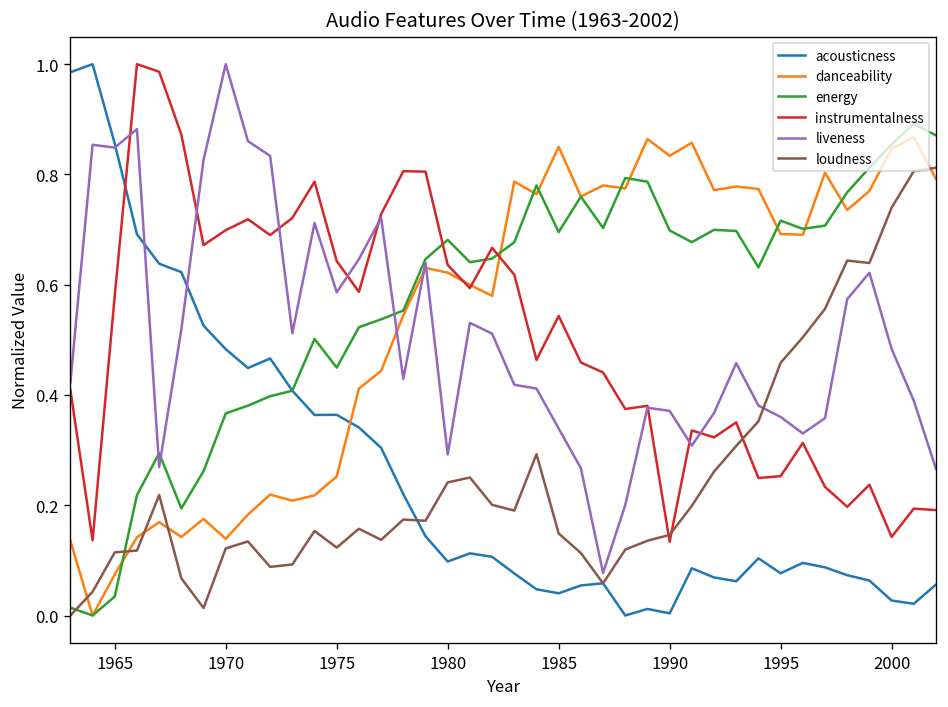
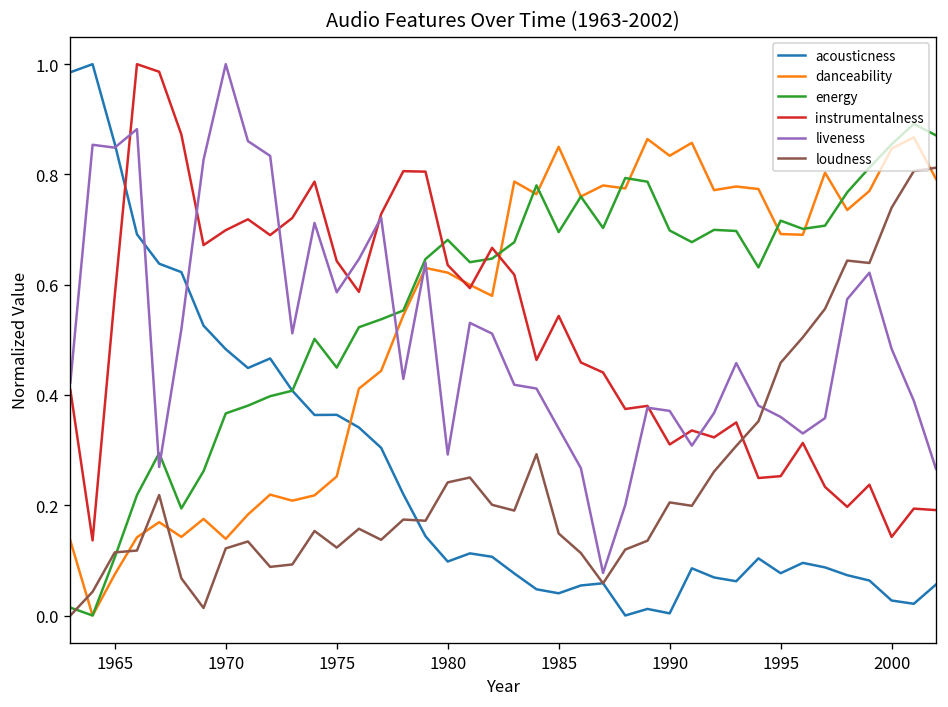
energy, 1965: 0.03 -> 0.11
instrumentalness, 1990: 0.13 -> 0.31
loudness, 1990: 0.15 -> 0.21
